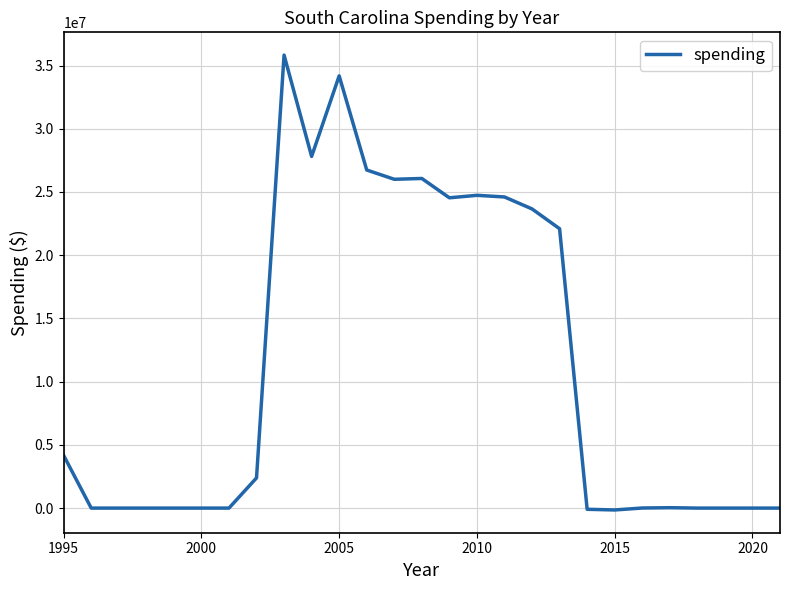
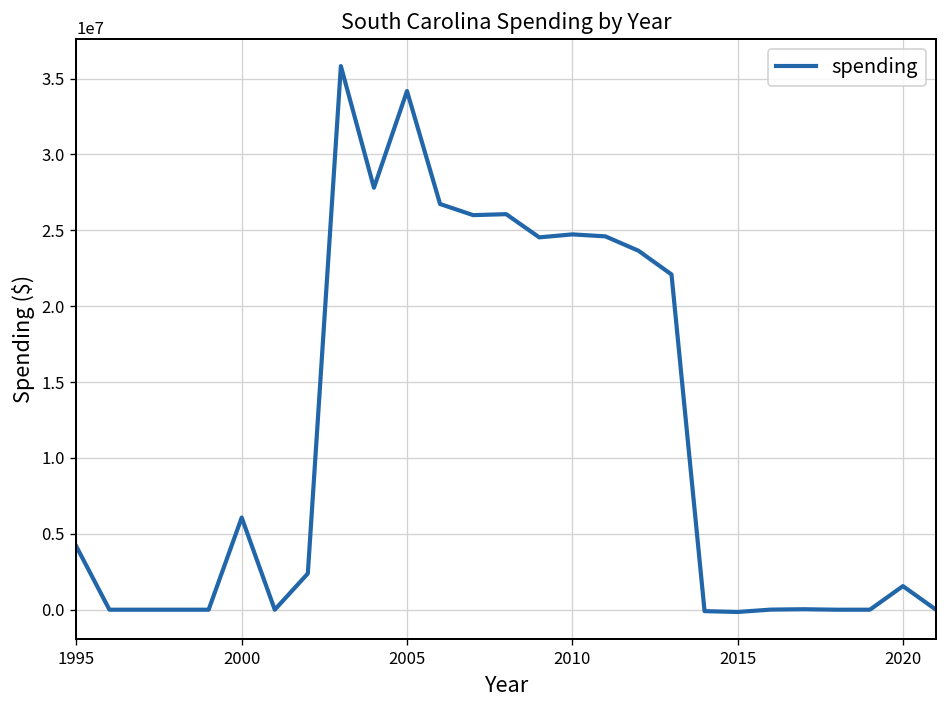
2000: 0 -> 6100000
2020: 0 -> 1600000
